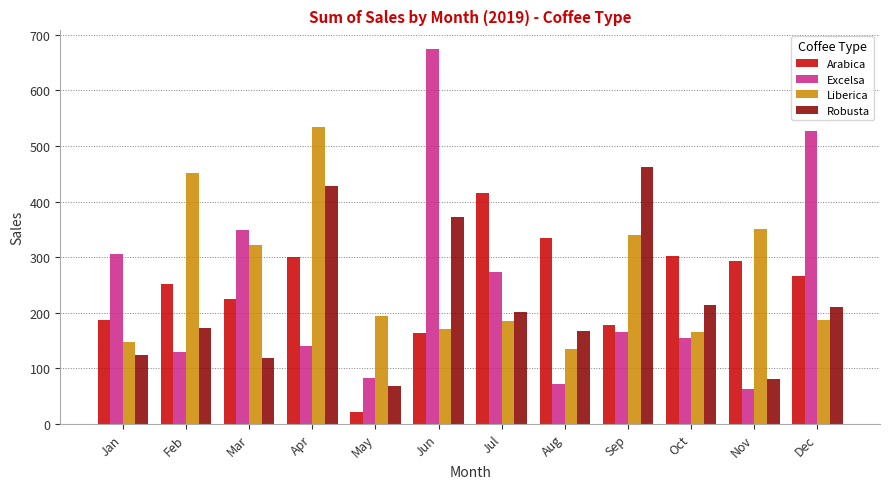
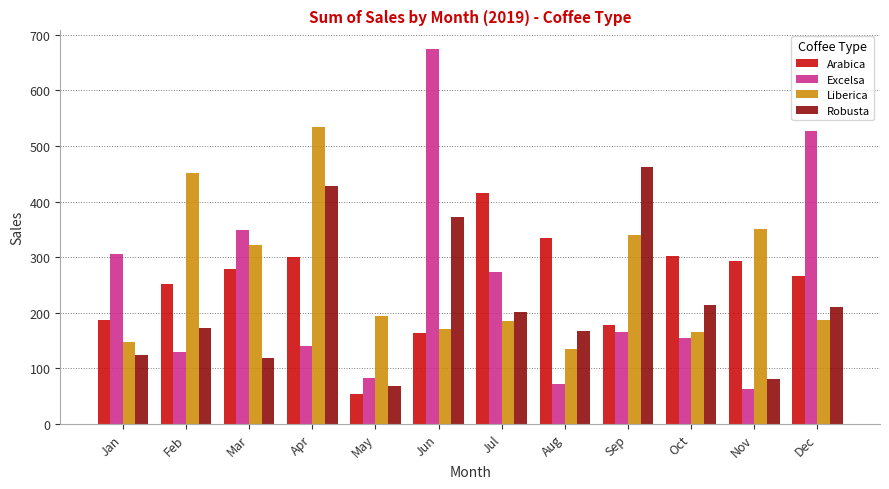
Arabica, Mar: 220 -> 280
Arabica, May: 20 -> 50
